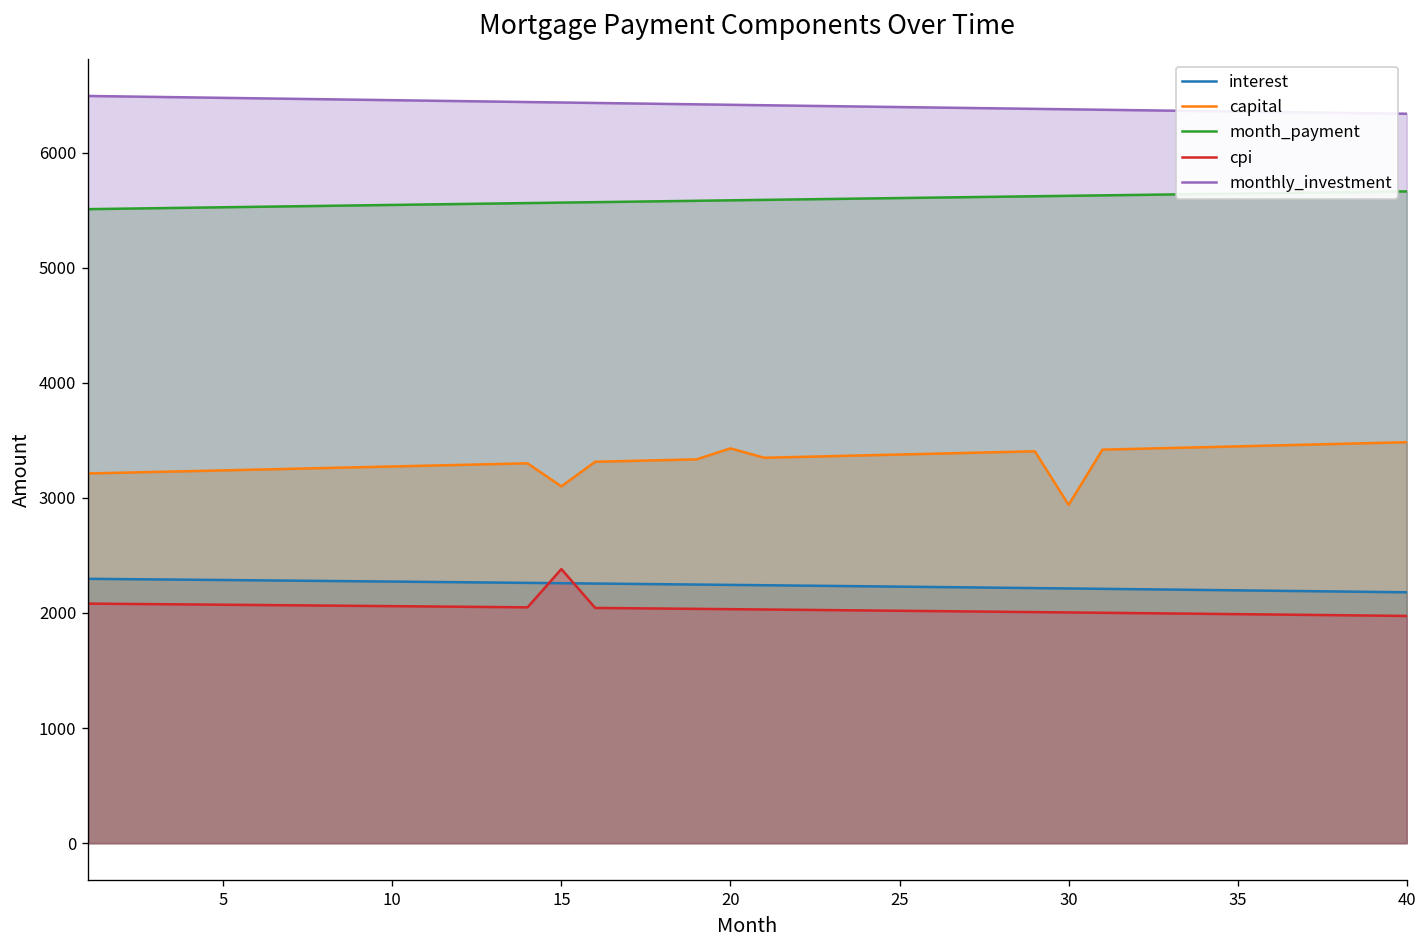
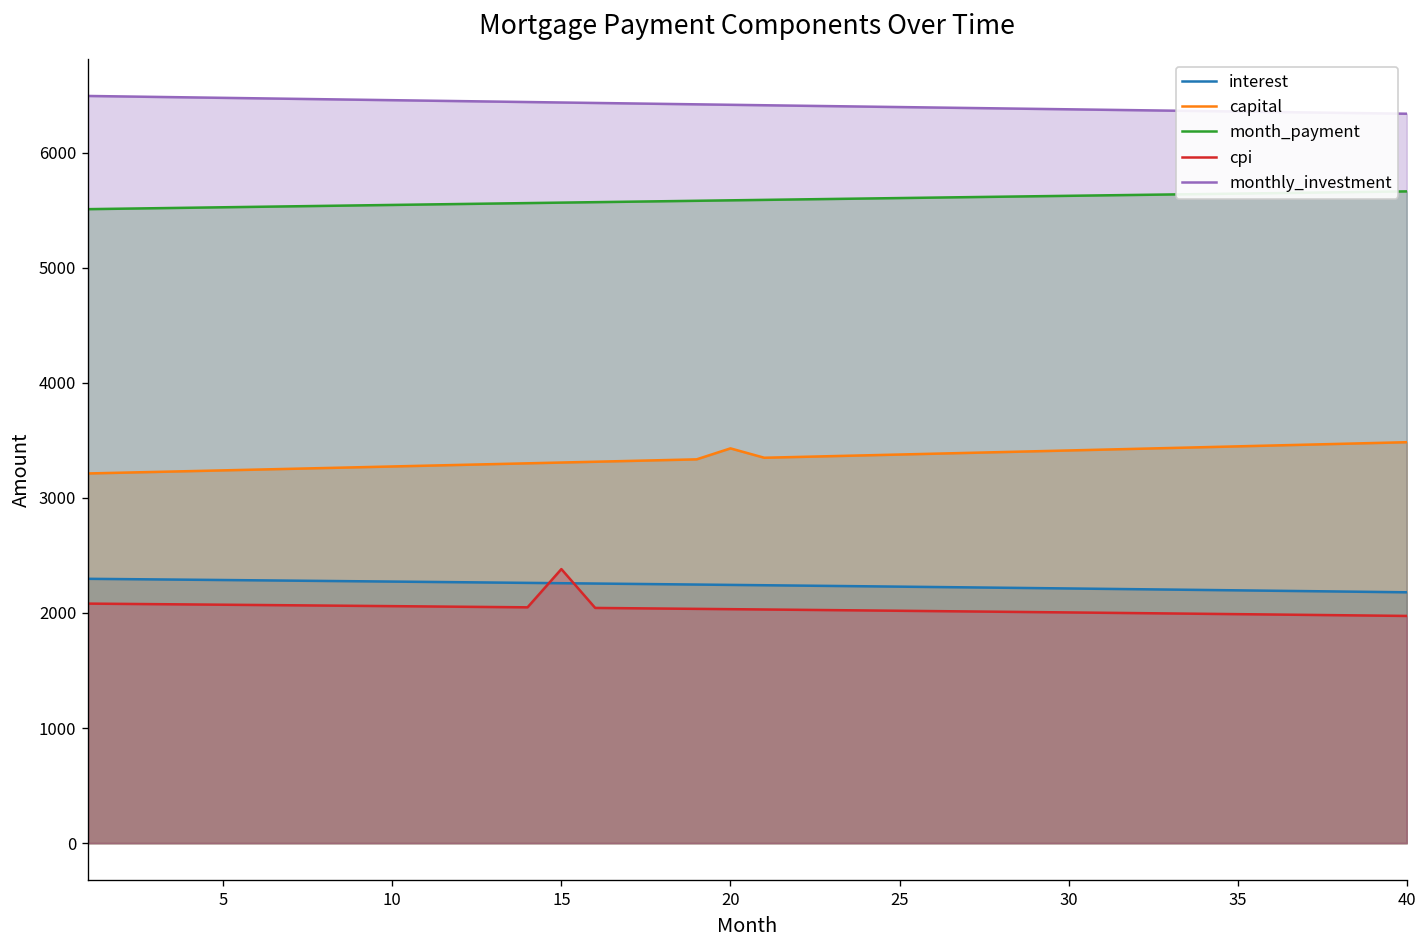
capital, 15: 3100 -> 3300
capital, 30: 2900 -> 3400
